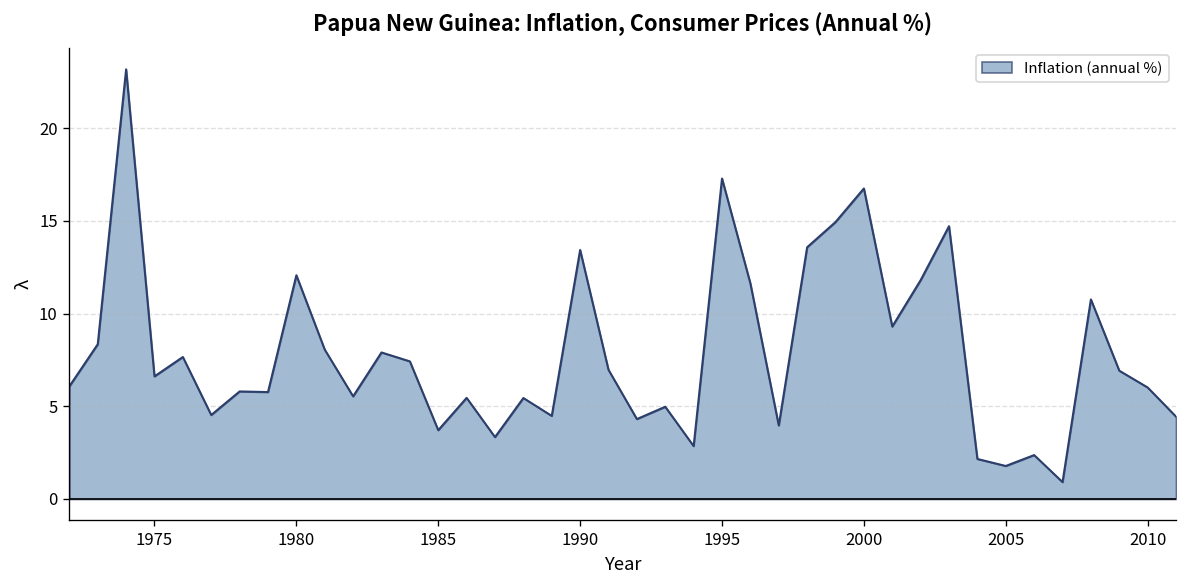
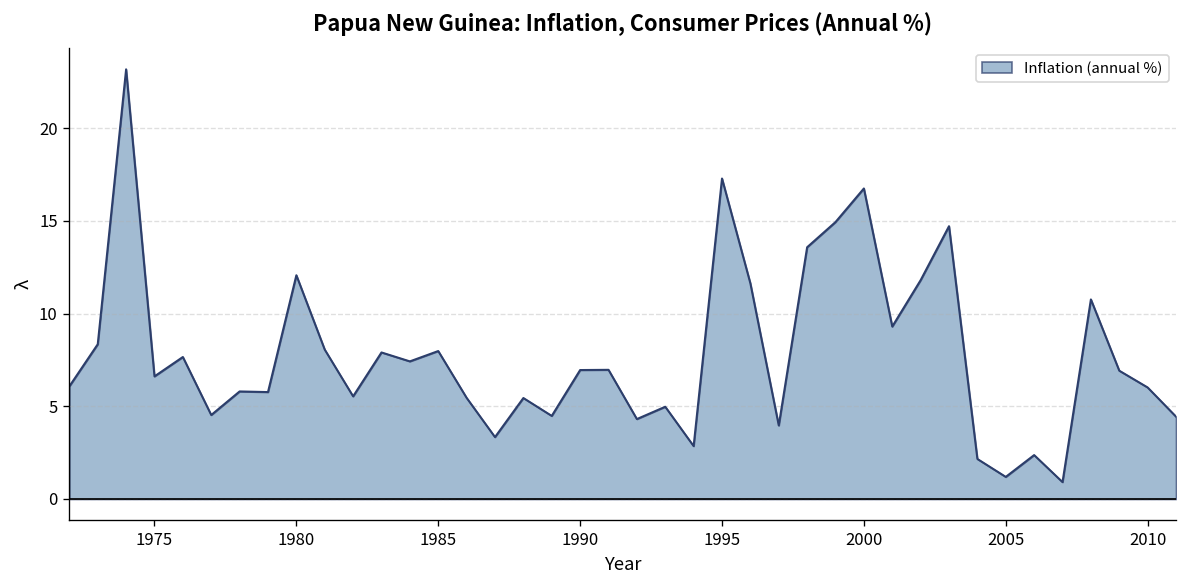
1985: 3.7 -> 8.0
1990: 13.4 -> 7.0
2005: 1.8 -> 1.2
